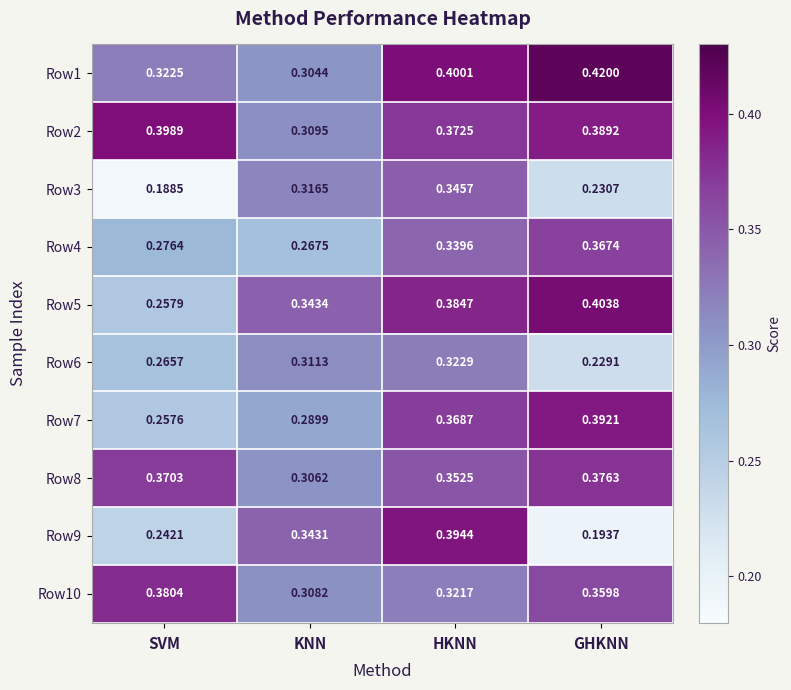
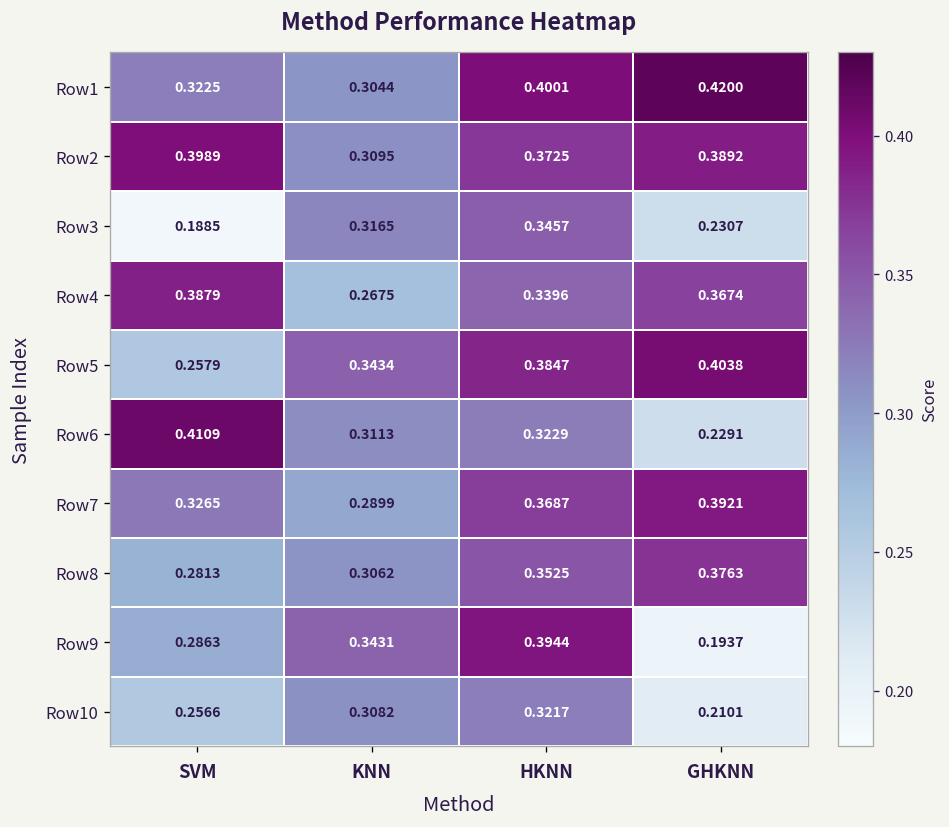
Row4, SVM: 0.2764 -> 0.3879
Row6, SVM: 0.2657 -> 0.4109
Row7, SVM: 0.2576 -> 0.3265
Row8, SVM: 0.3703 -> 0.2813
Row9, SVM: 0.2421 -> 0.2863
Row10, SVM: 0.3804 -> 0.2566
Row10, GHKNN: 0.3598 -> 0.2101
